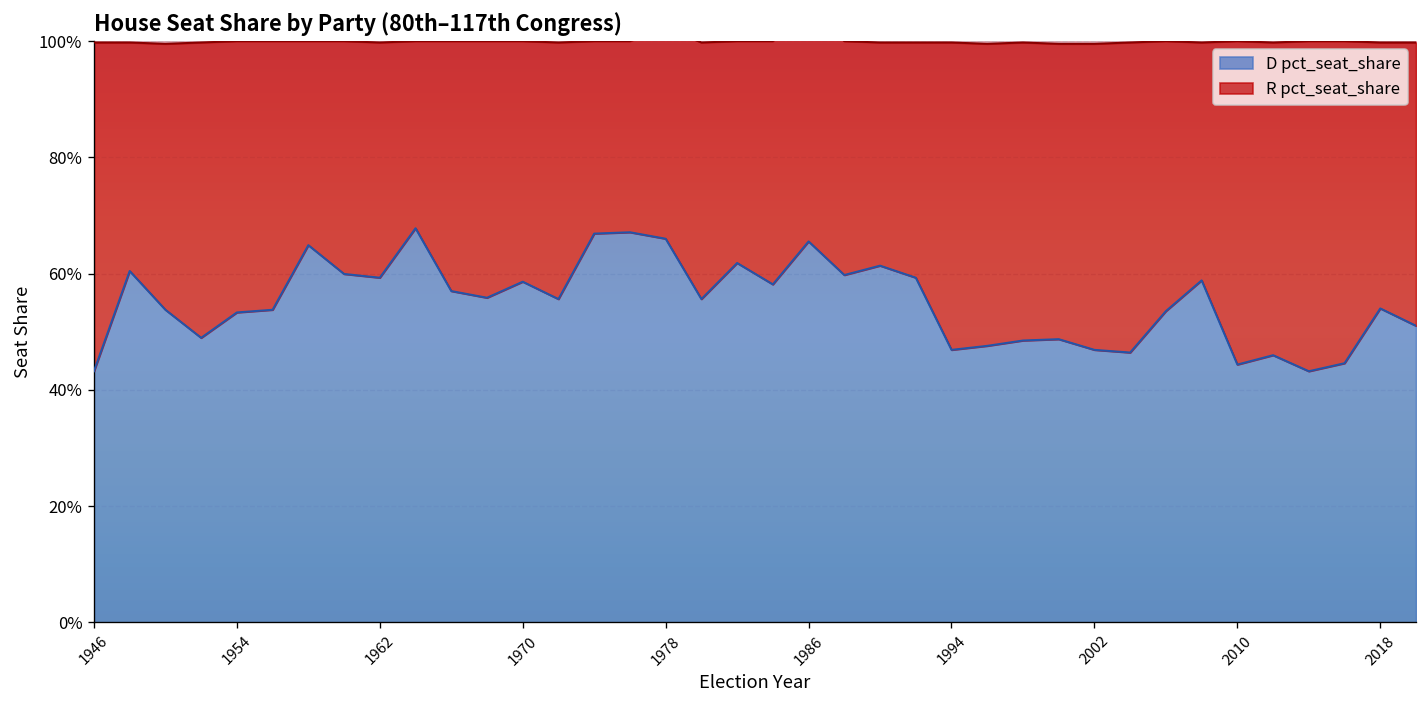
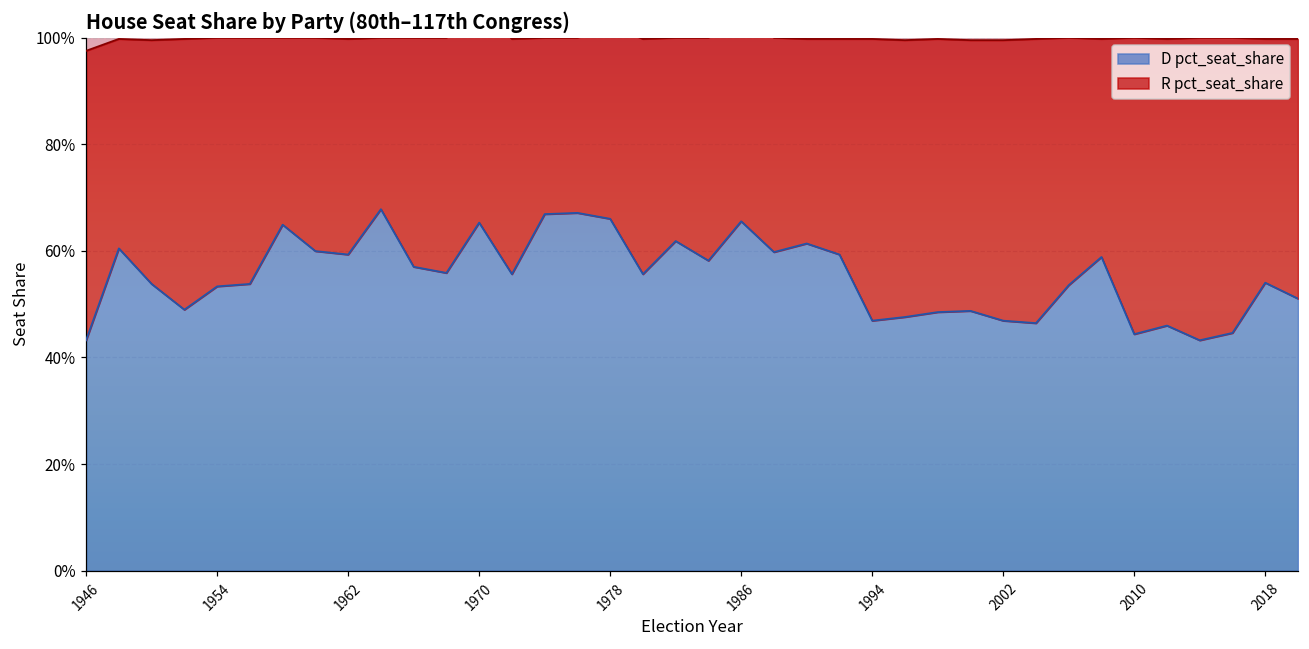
R pct_seat_share, 1946: 57% -> 54%
D pct_seat_share, 1970: 59% -> 65%
